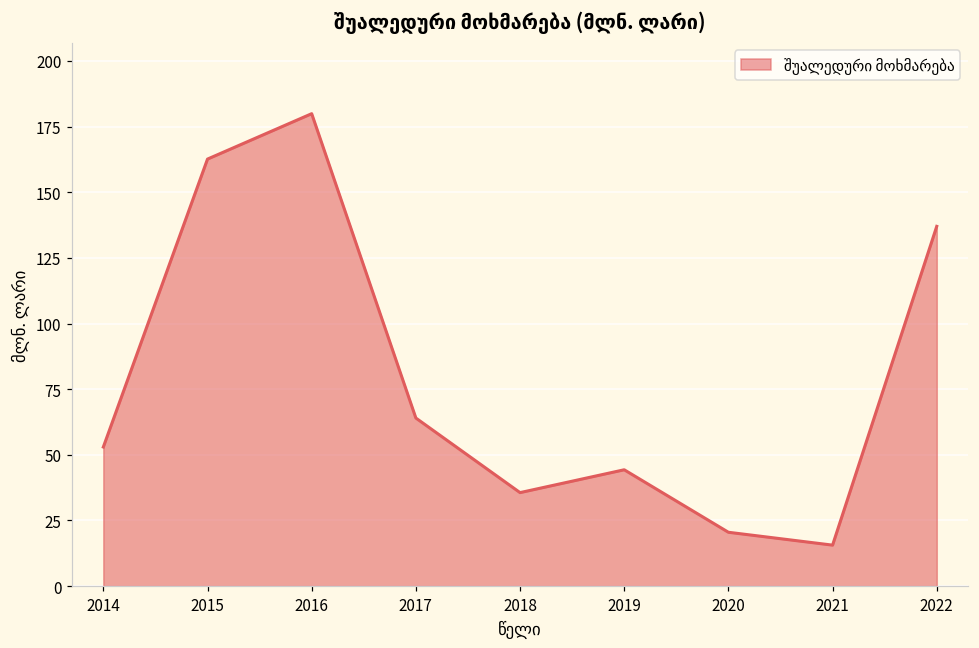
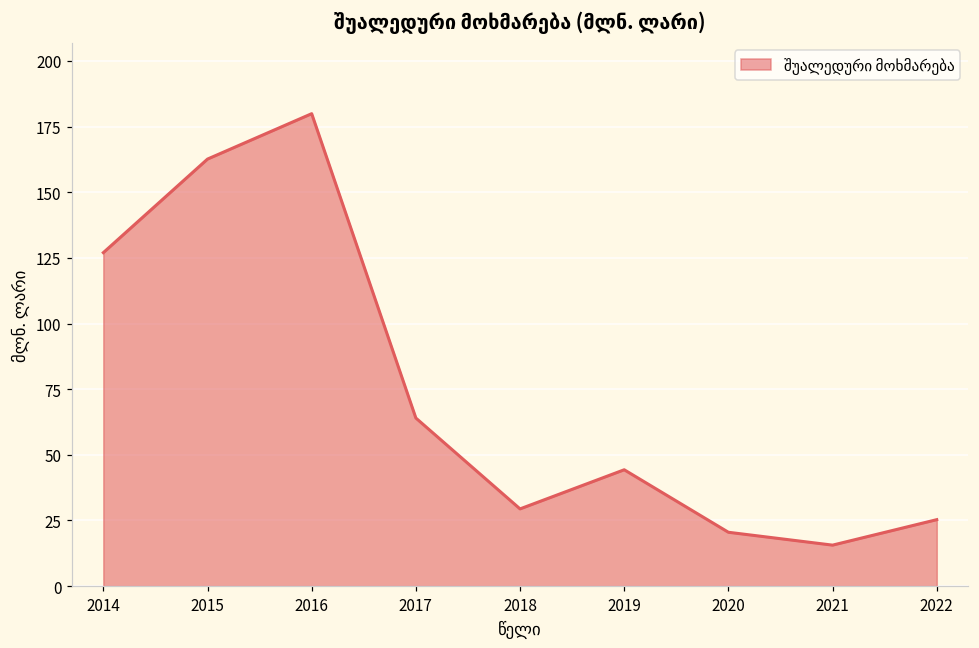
2014: 53 -> 127
2018: 36 -> 29
2022: 137 -> 25
